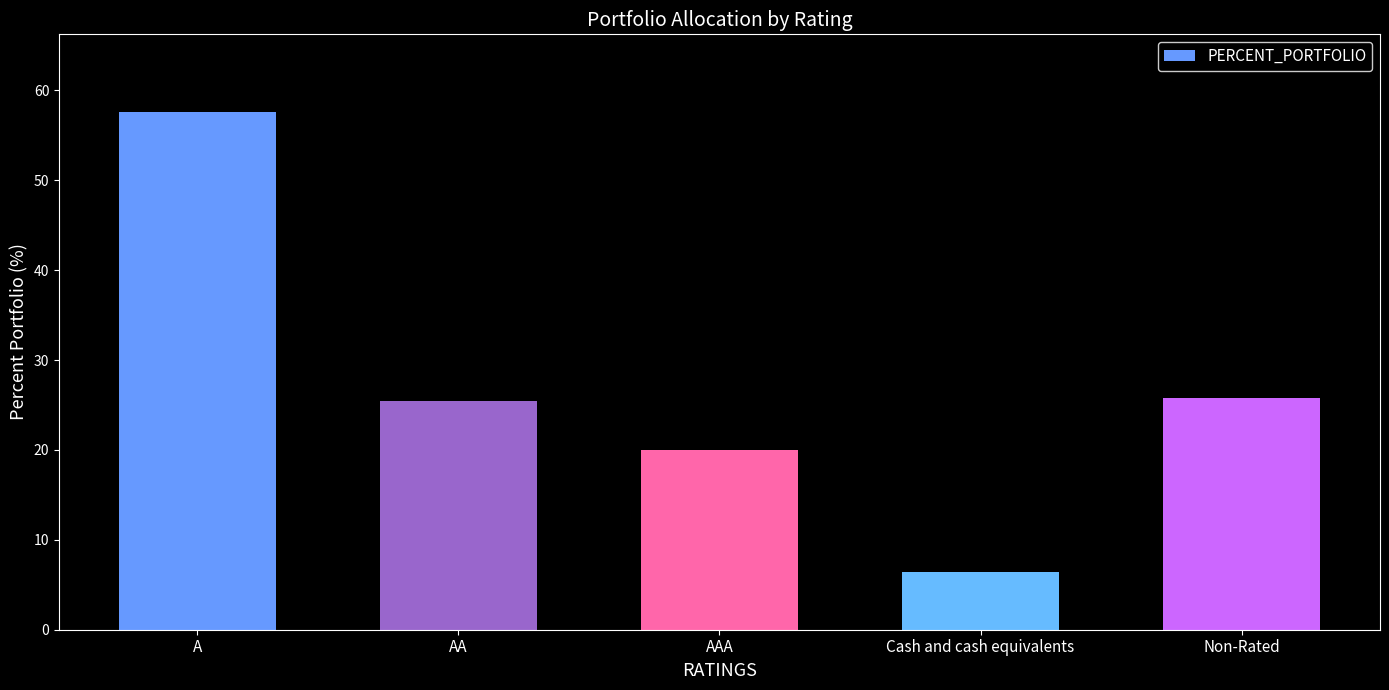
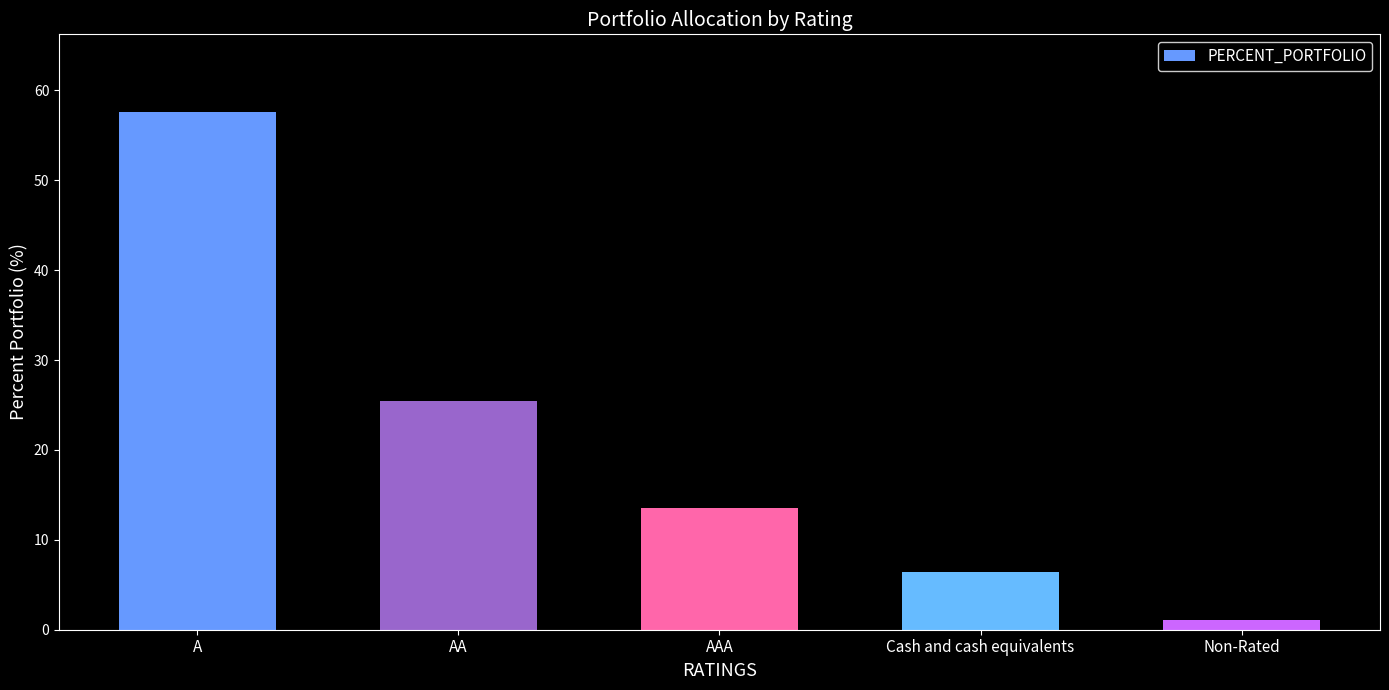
AAA: 20 -> 14
Non-Rated: 26 -> 1
